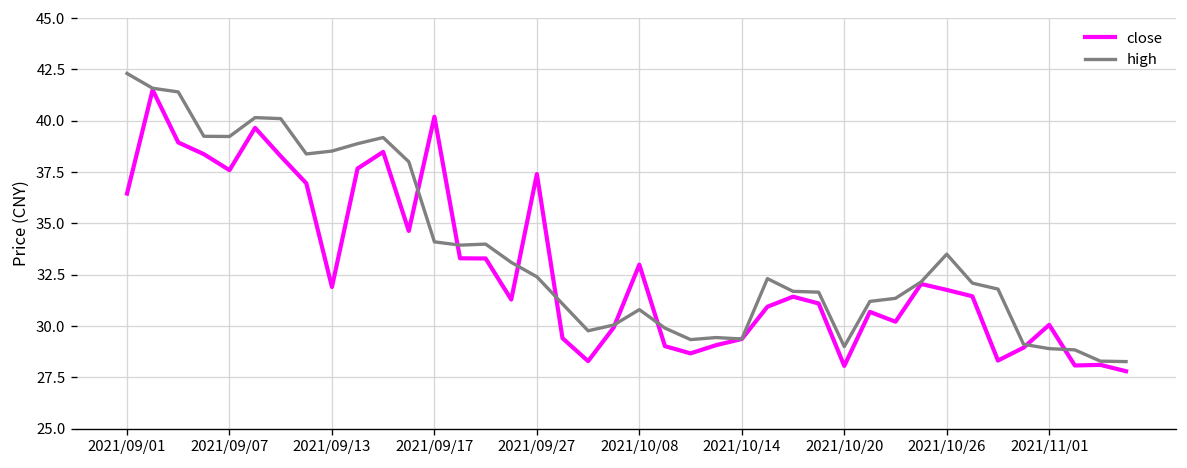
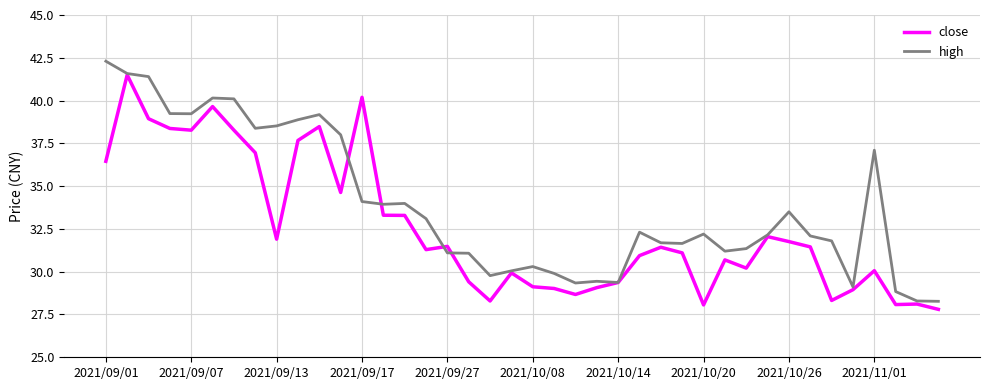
close, 2021/09/07: 37.6 -> 38.3
close, 2021/09/27: 37.4 -> 31.5
high, 2021/09/27: 32.4 -> 31.1
close, 2021/10/08: 33.0 -> 29.1
high, 2021/10/08: 30.8 -> 30.3
high, 2021/10/20: 29.0 -> 32.2
high, 2021/11/01: 28.9 -> 37.1
